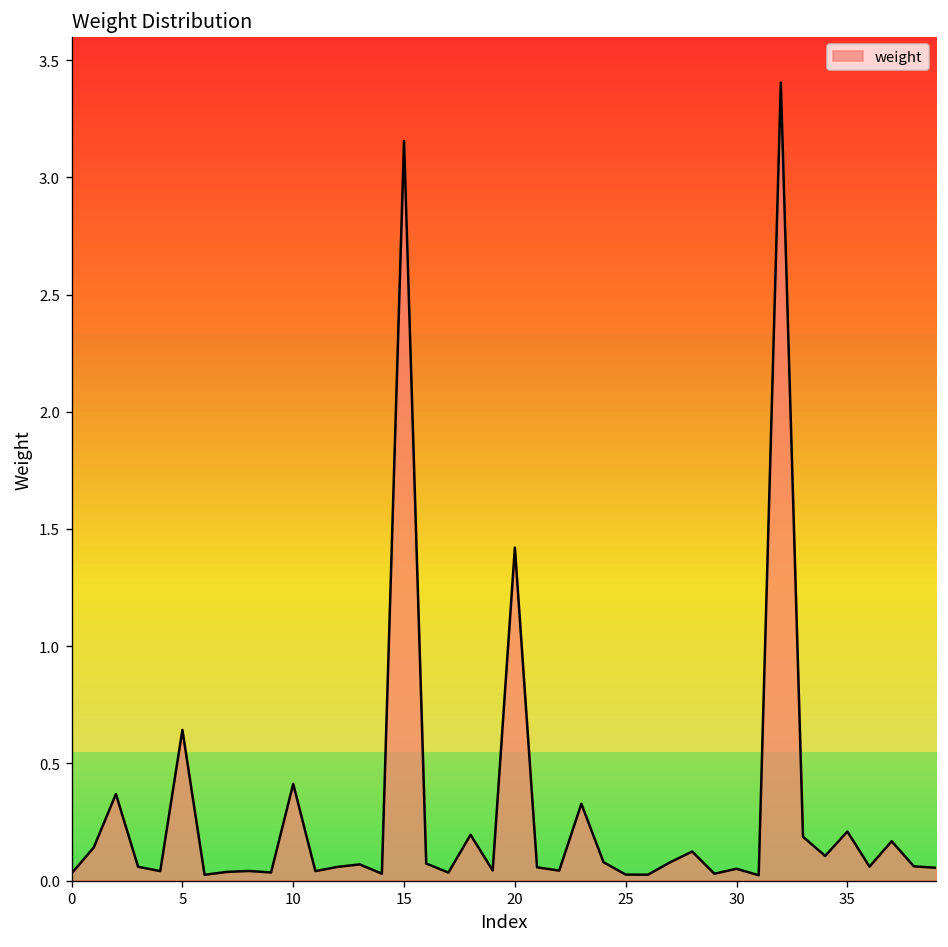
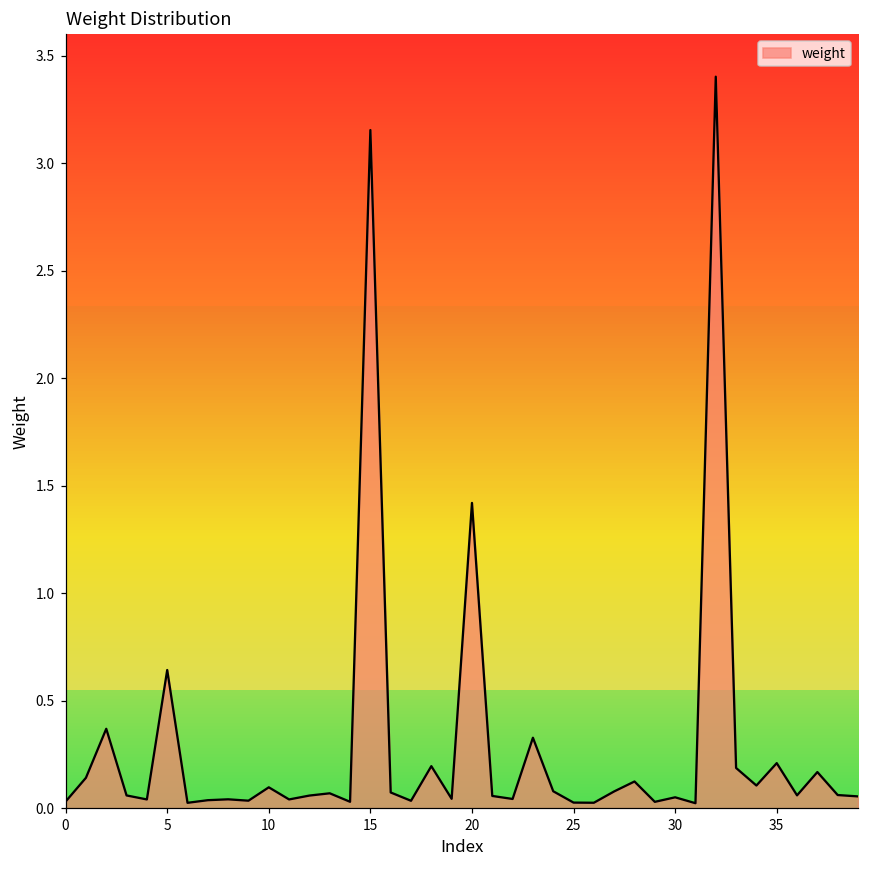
10: 0.41 -> 0.10
